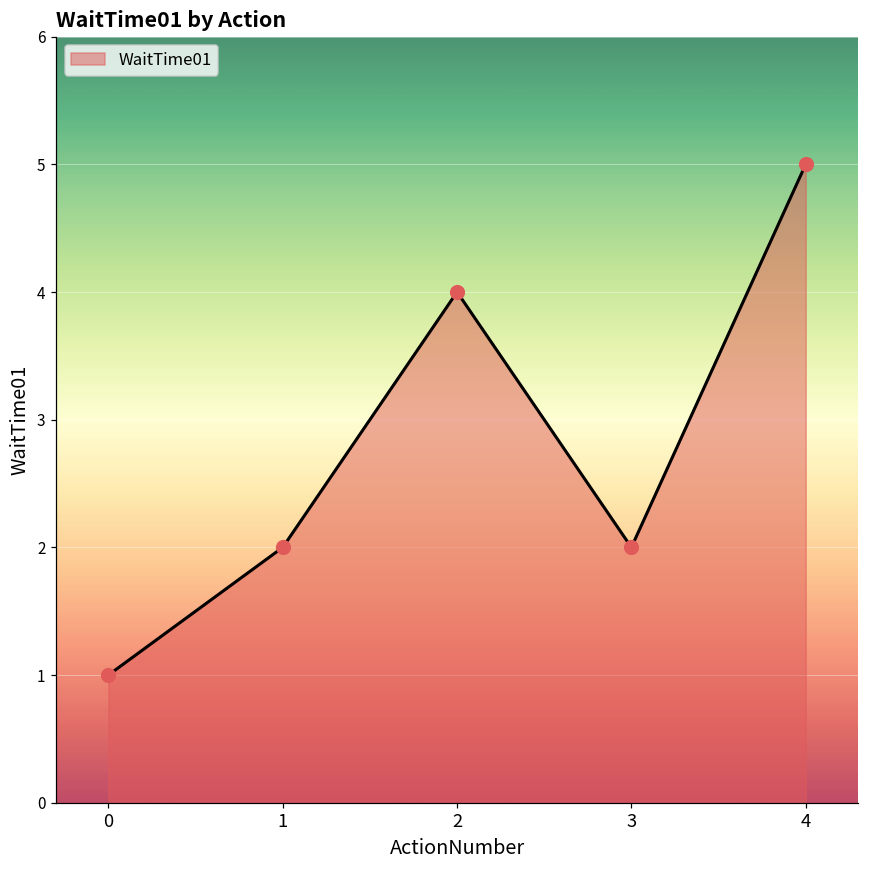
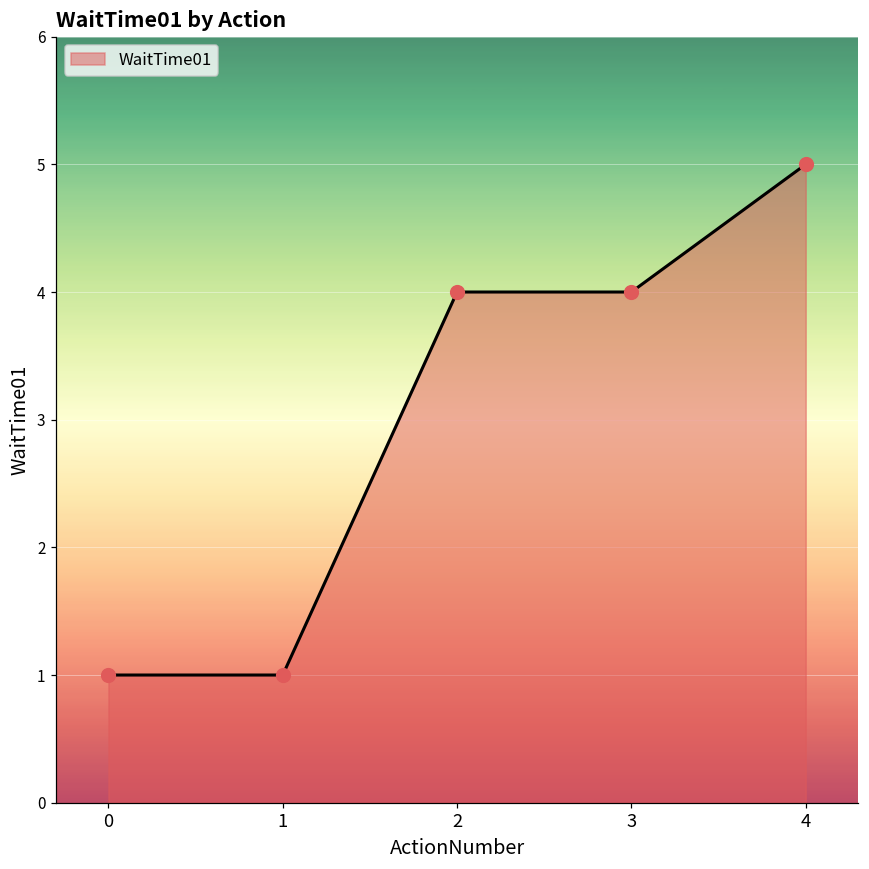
1: 2 -> 1
3: 2 -> 4
